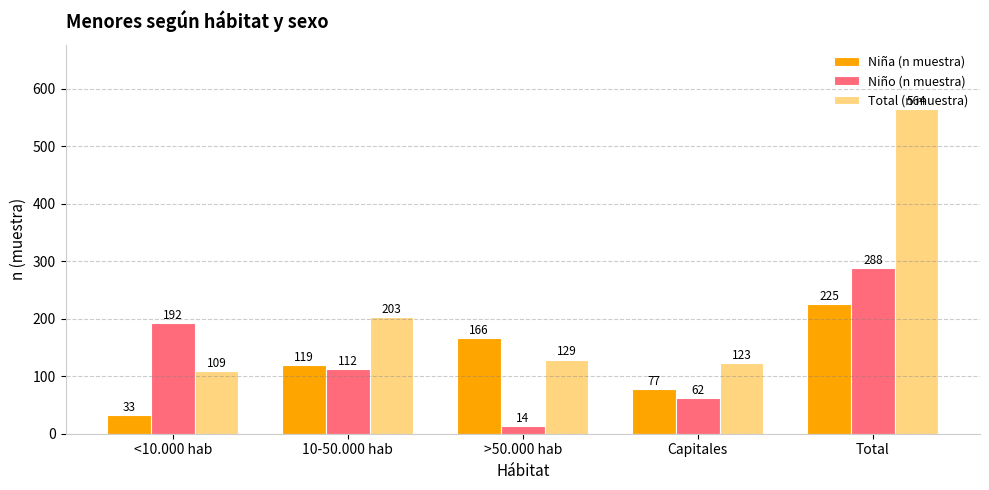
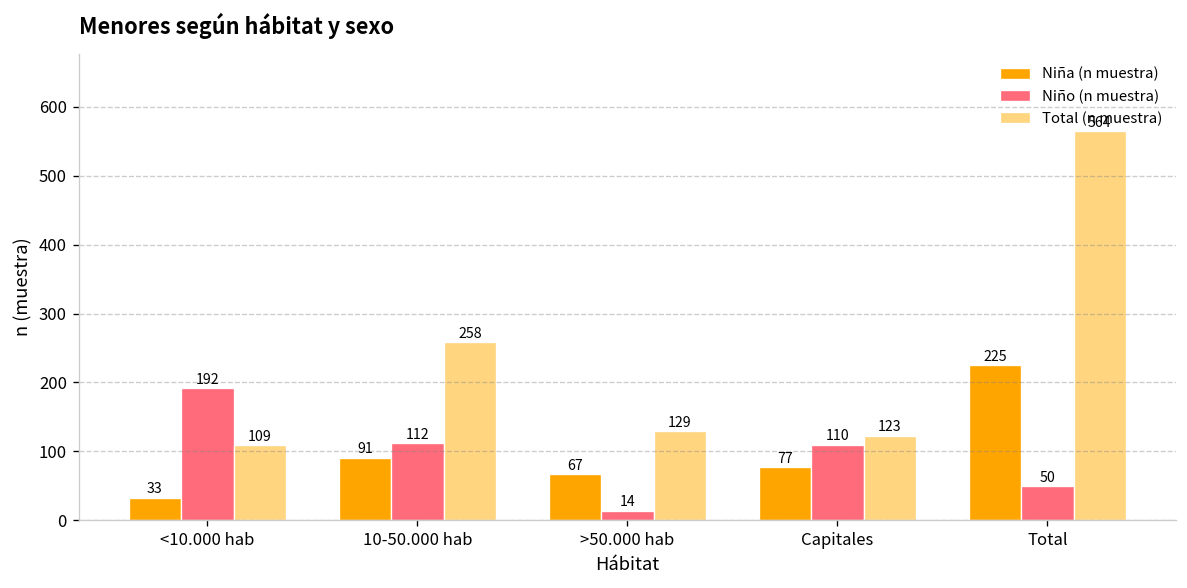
Niña (n muestra), 10-50.000 hab: 119 -> 91
Total (n muestra), 10-50.000 hab: 203 -> 258
Niña (n muestra), >50.000 hab: 166 -> 67
Niño (n muestra), Capitales: 62 -> 110
Niño (n muestra), Total: 288 -> 50
